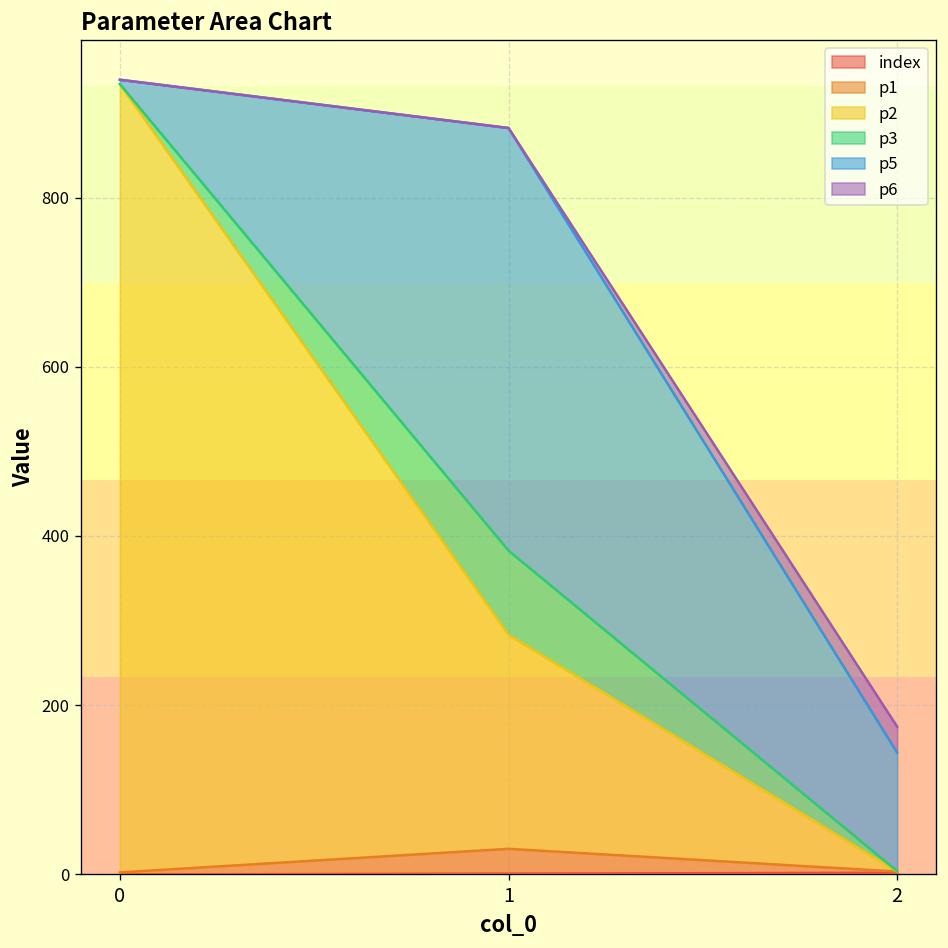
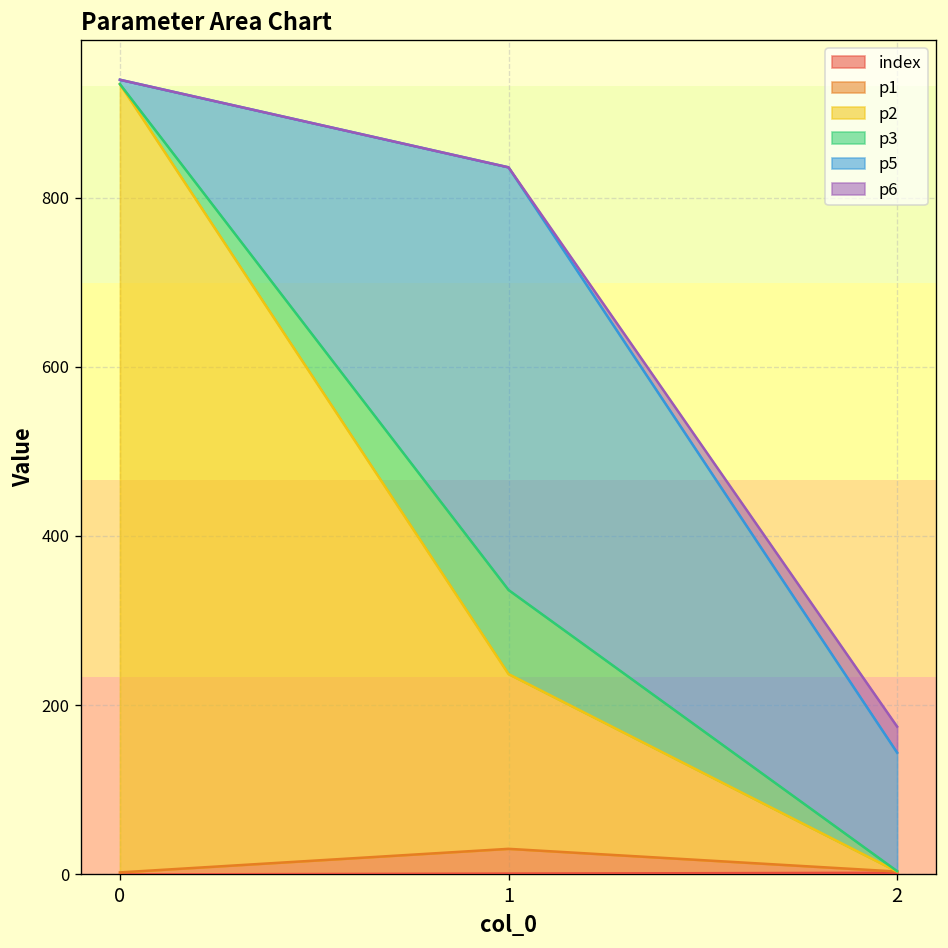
p2, 1: 250 -> 210
